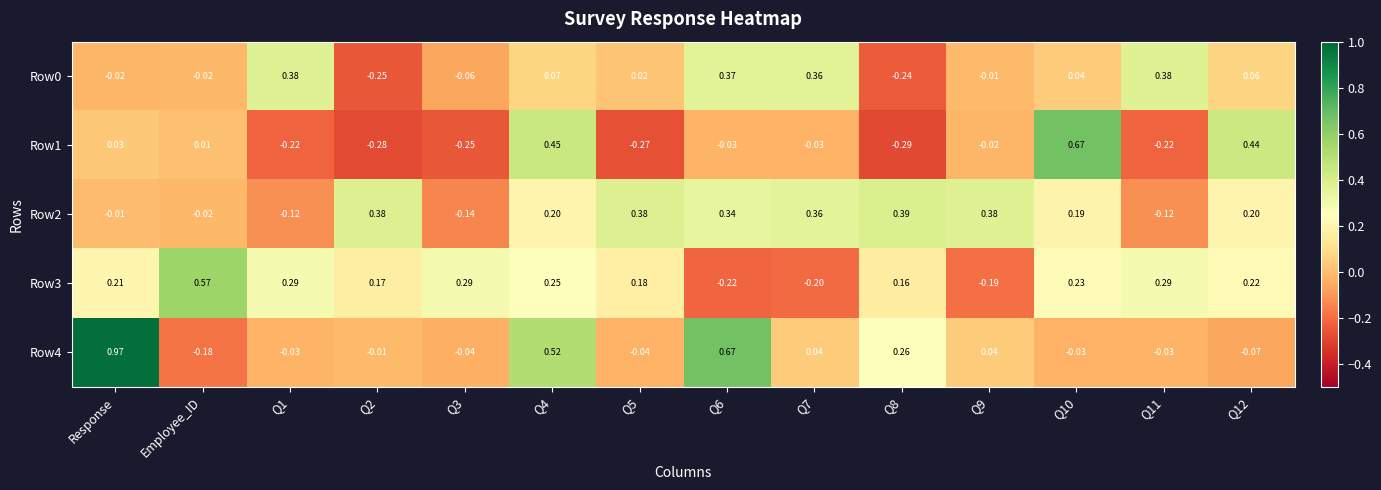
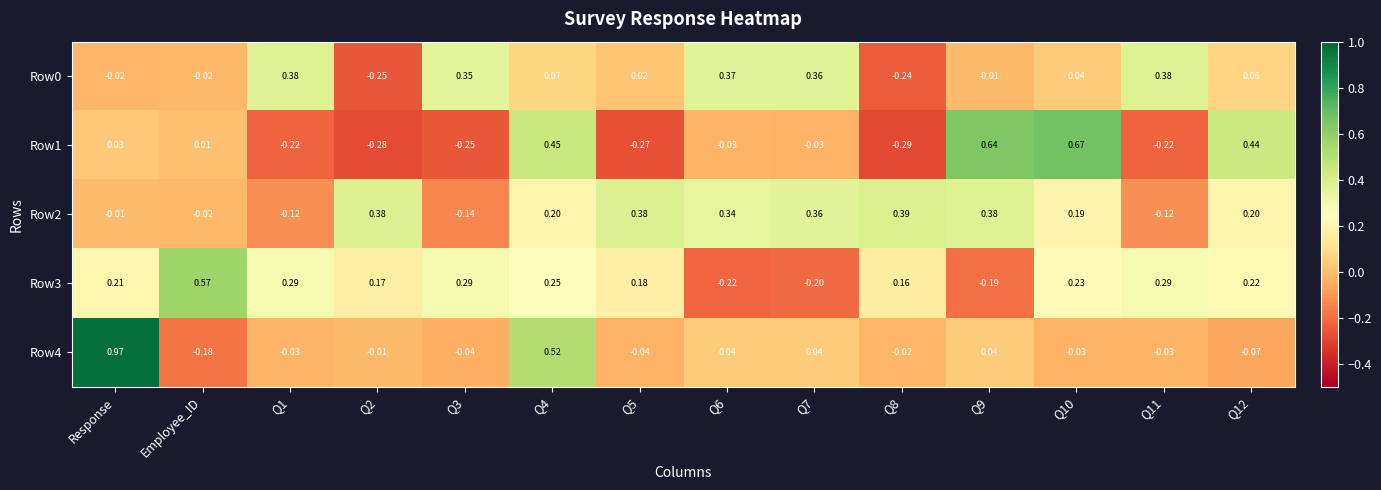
Row0, Q3: -0.06 -> 0.35
Row1, Q9: -0.02 -> 0.64
Row4, Q6: 0.67 -> 0.04
Row4, Q8: 0.26 -> -0.02
